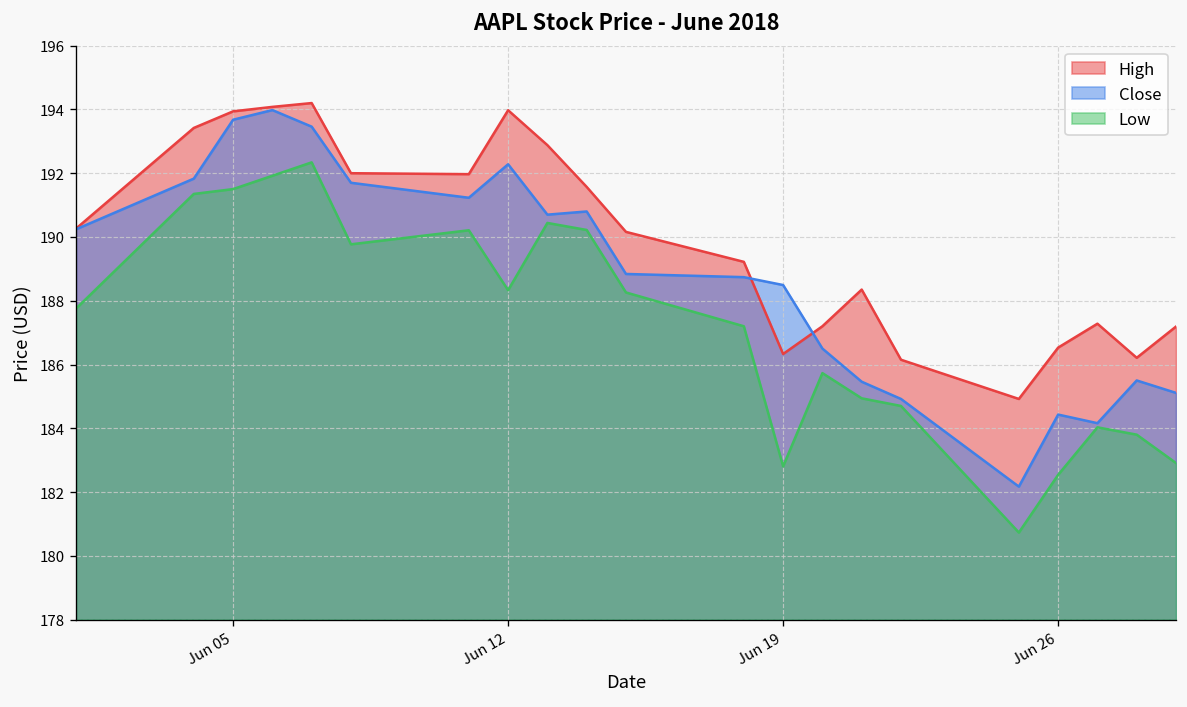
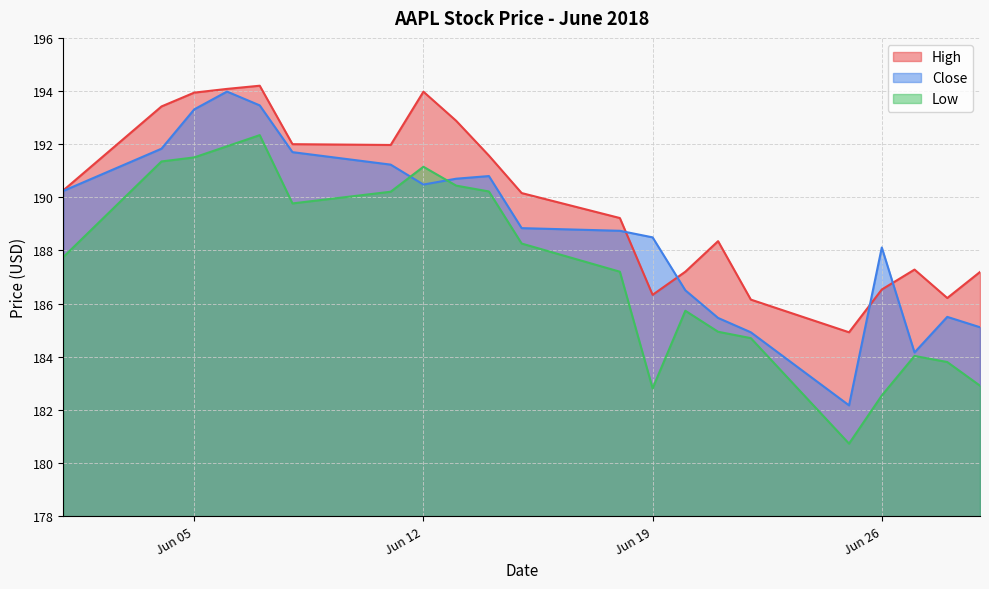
Close, Jun 05: 193.7 -> 193.3
Close, Jun 12: 192.3 -> 190.5
Low, Jun 12: 188.3 -> 191.1
Close, Jun 26: 184.4 -> 188.1
